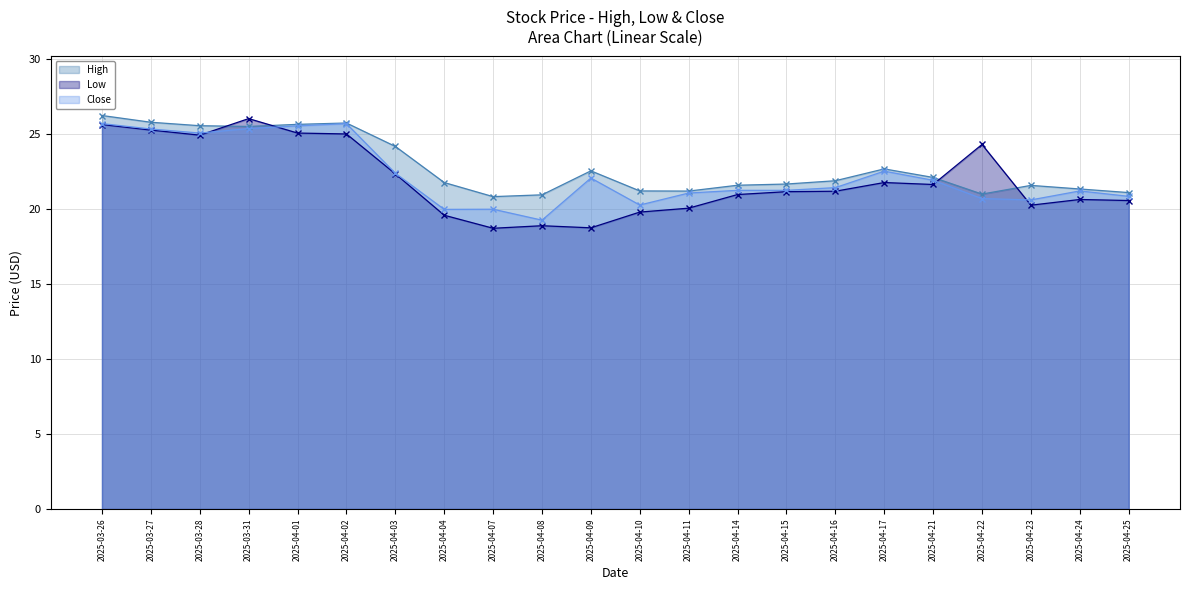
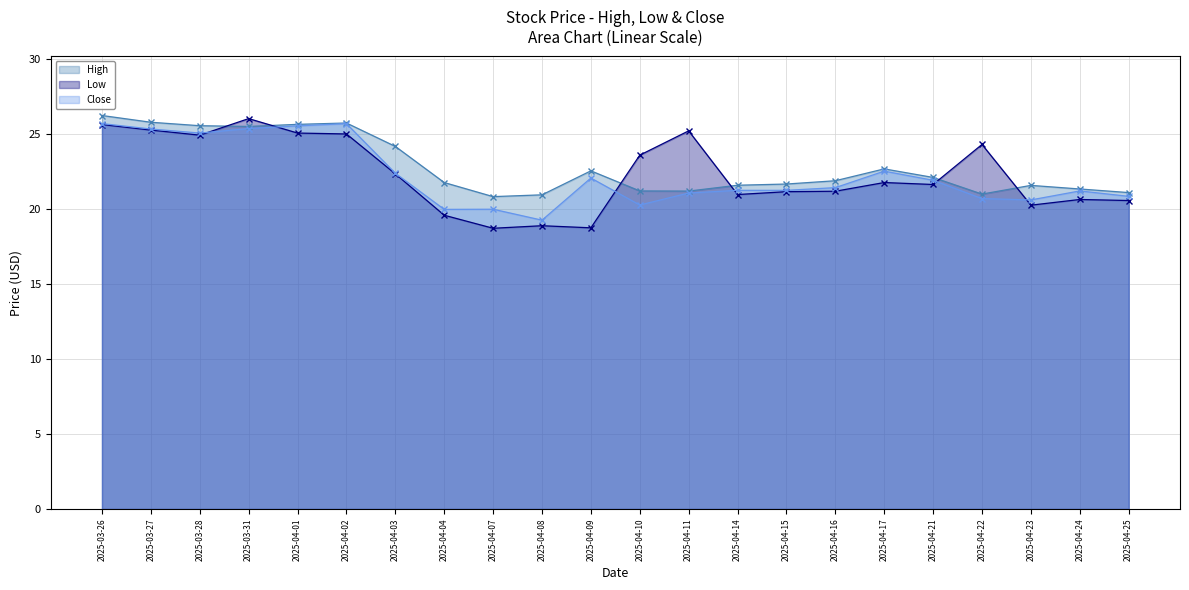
Low, 2025-04-10: 19.8 -> 23.6
Low, 2025-04-11: 20.1 -> 25.2
